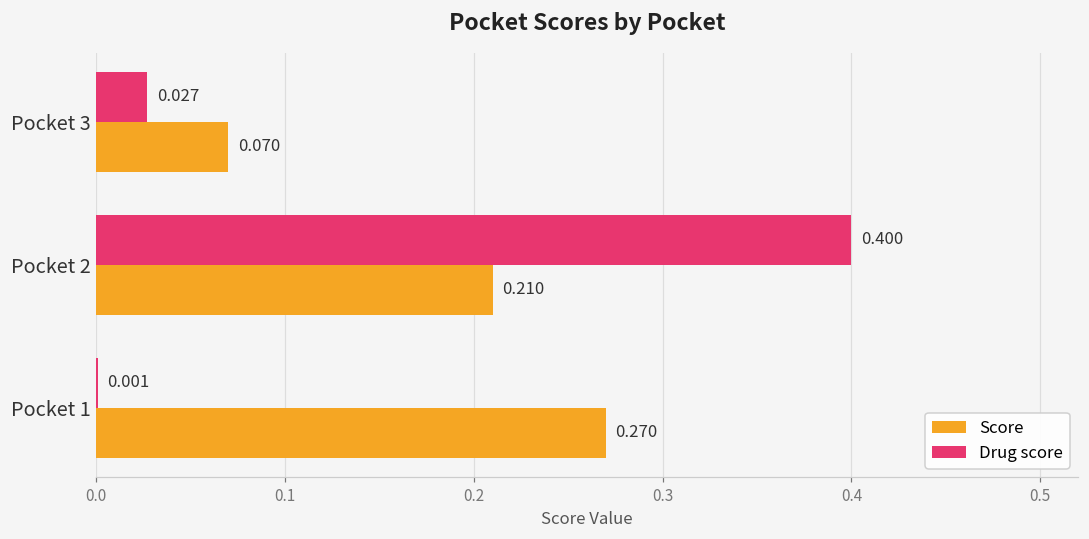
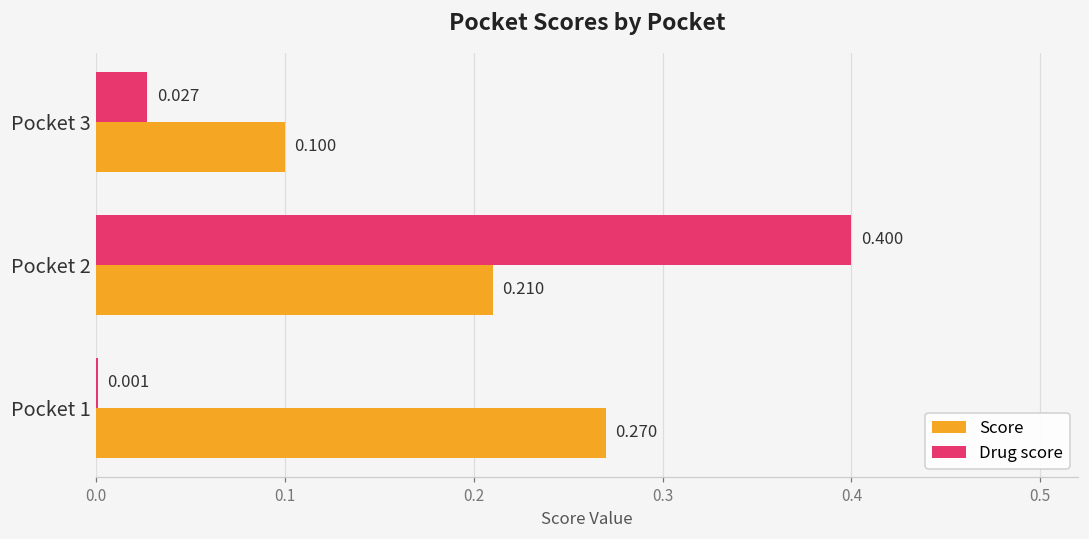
Score, Pocket 3: 0.070 -> 0.100
